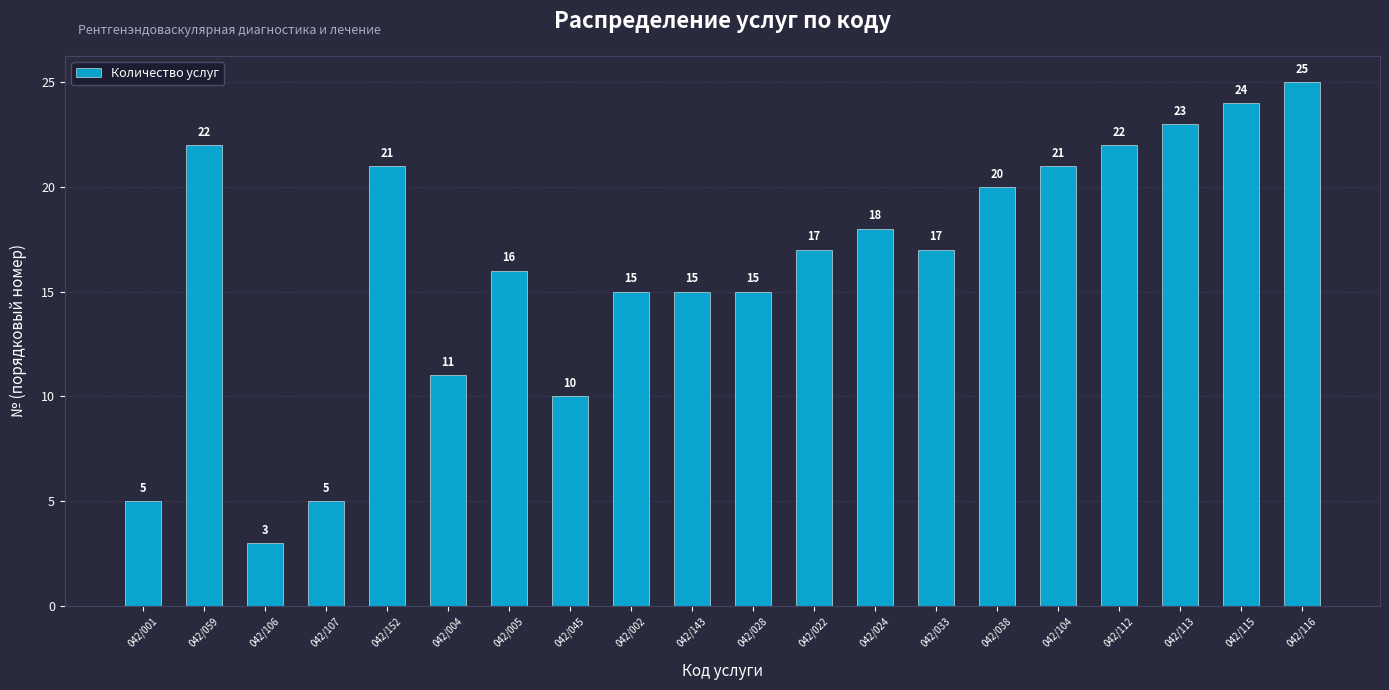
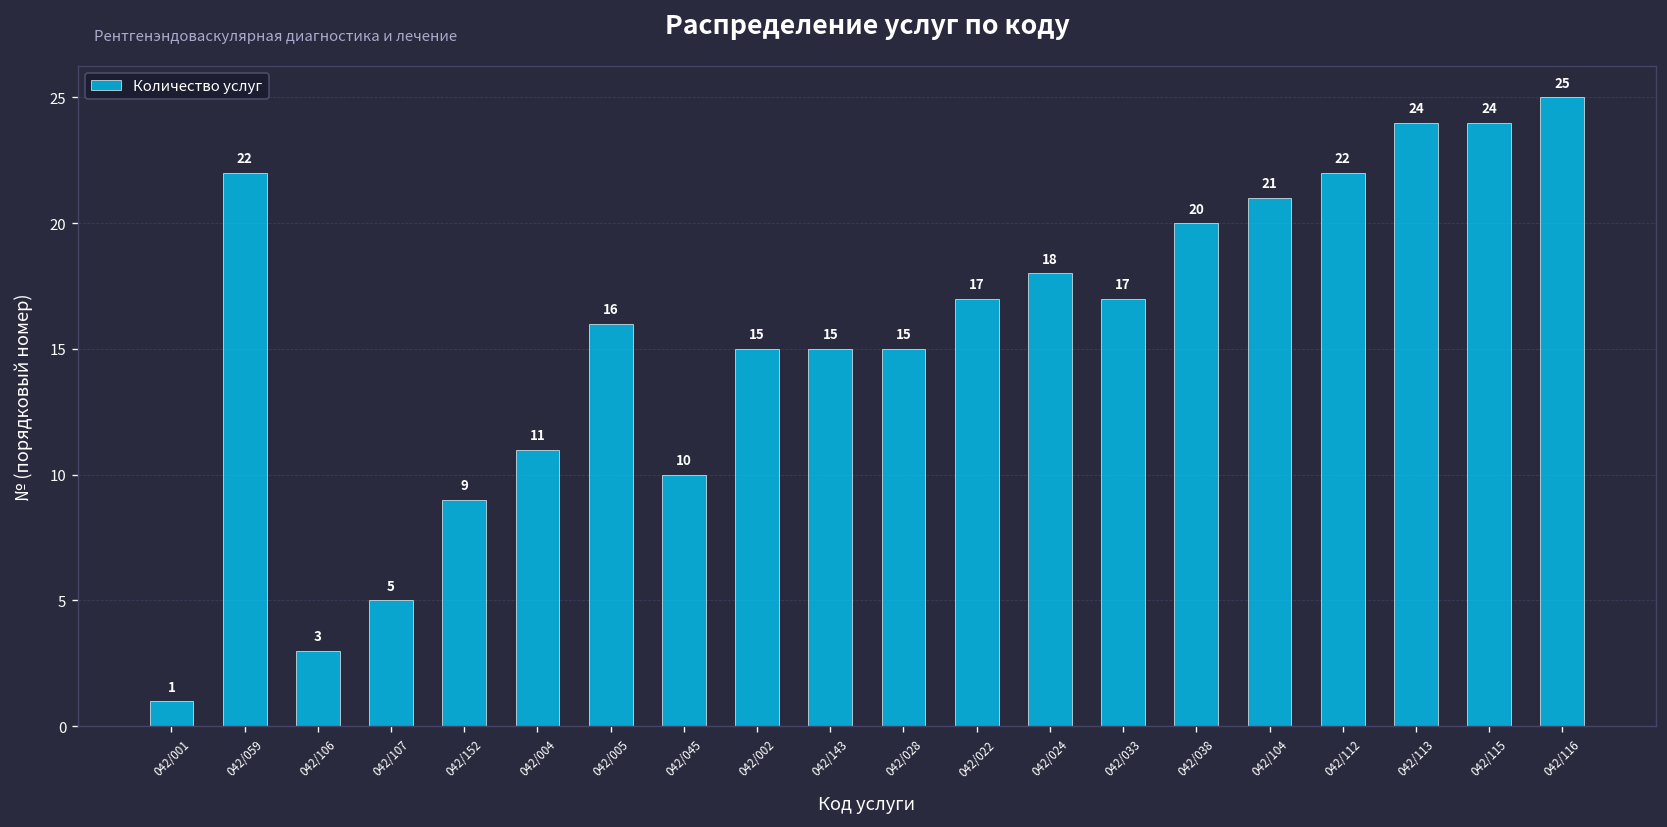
042/001: 5 -> 1
042/152: 21 -> 9
042/113: 23 -> 24
